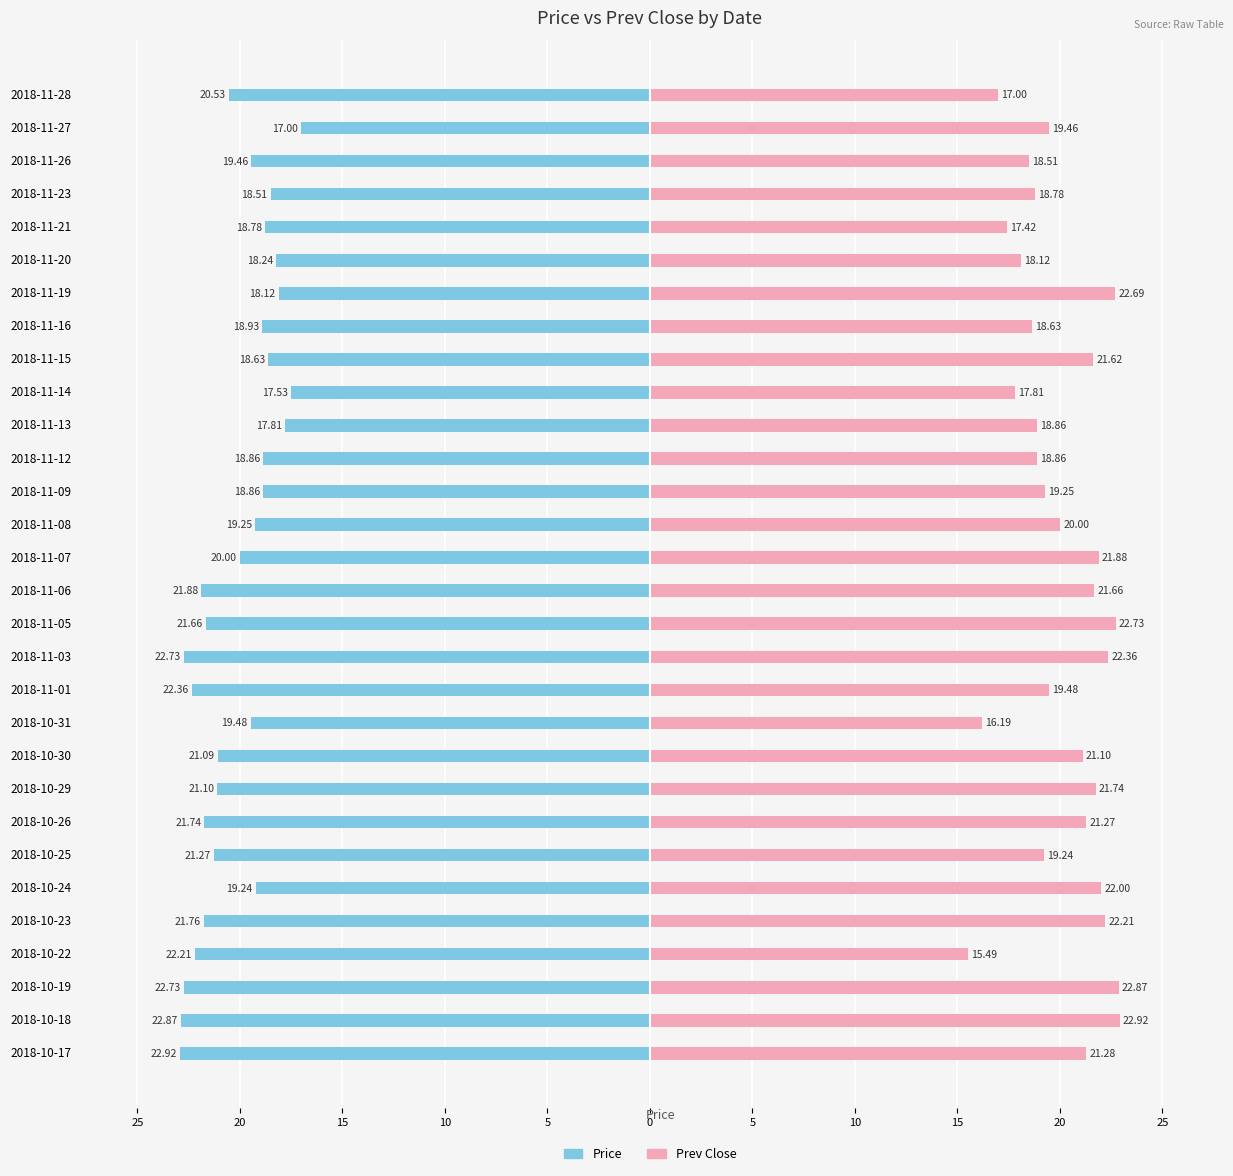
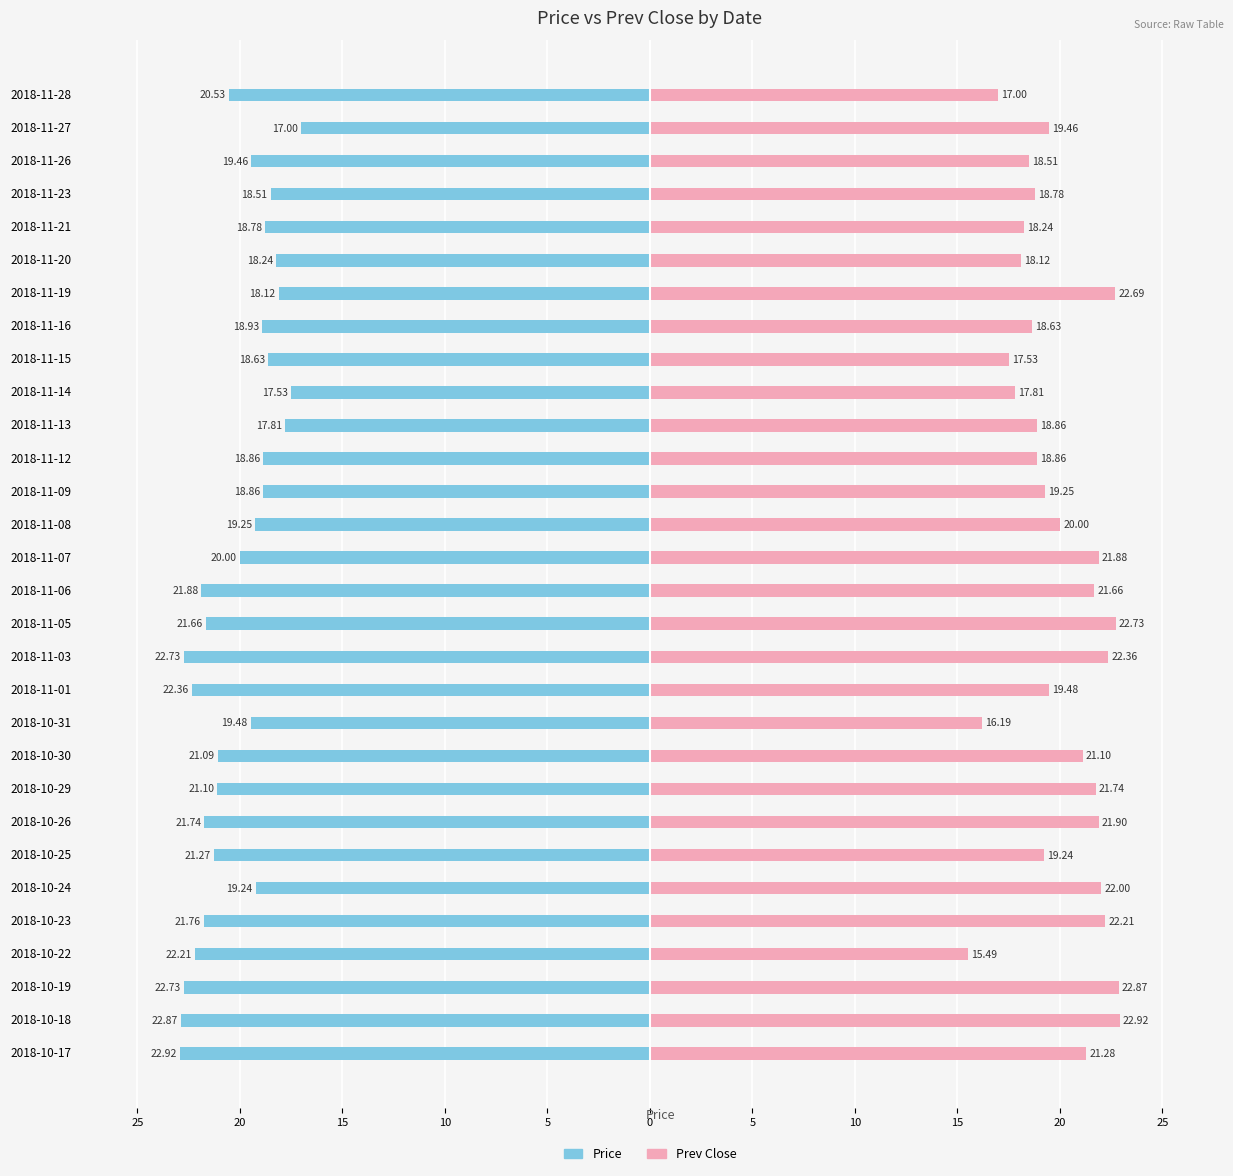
Prev Close, 2018-11-21: 17.42 -> 18.24
Prev Close, 2018-11-15: 21.62 -> 17.53
Prev Close, 2018-10-26: 21.27 -> 21.90
